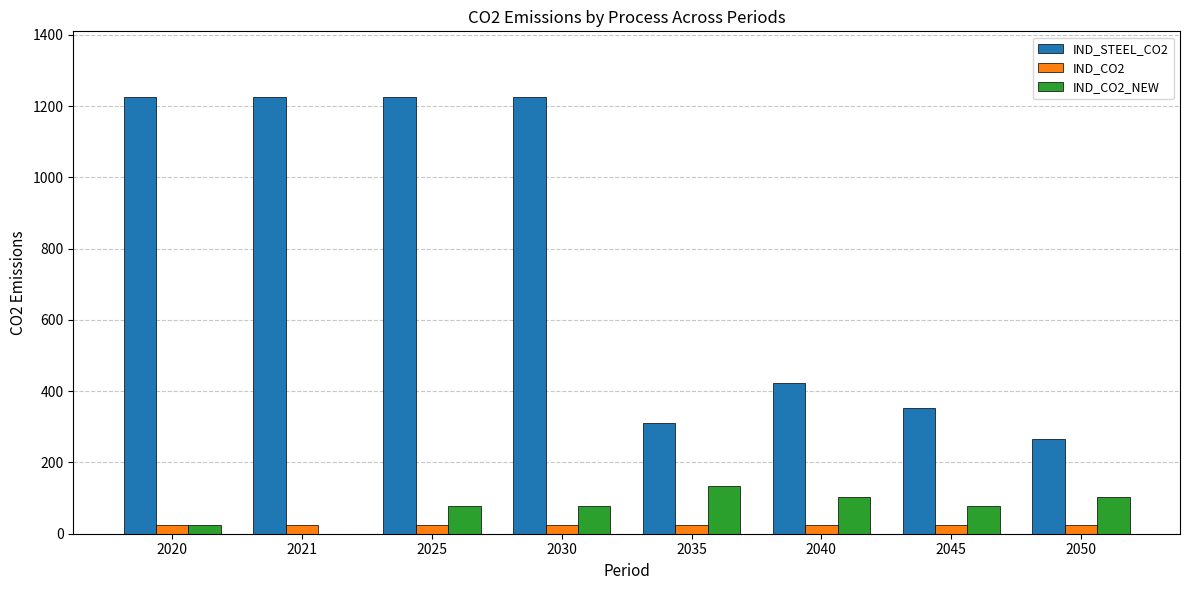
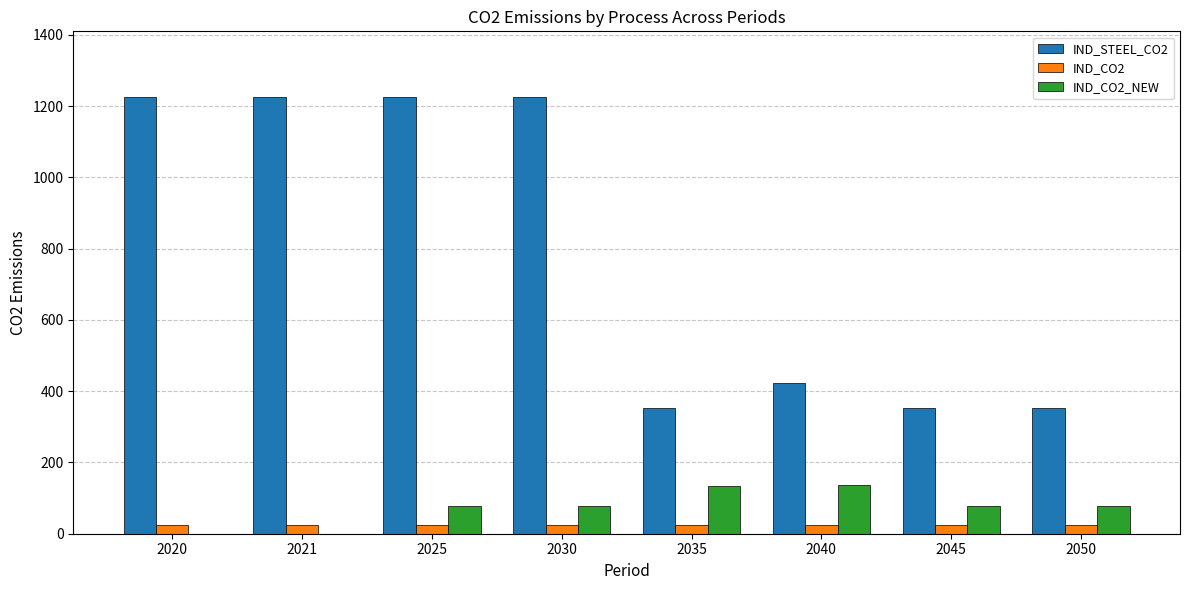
IND_CO2_NEW, 2020: 20 -> 0
IND_STEEL_CO2, 2035: 310 -> 350
IND_CO2_NEW, 2040: 100 -> 140
IND_STEEL_CO2, 2050: 270 -> 350
IND_CO2_NEW, 2050: 100 -> 80
